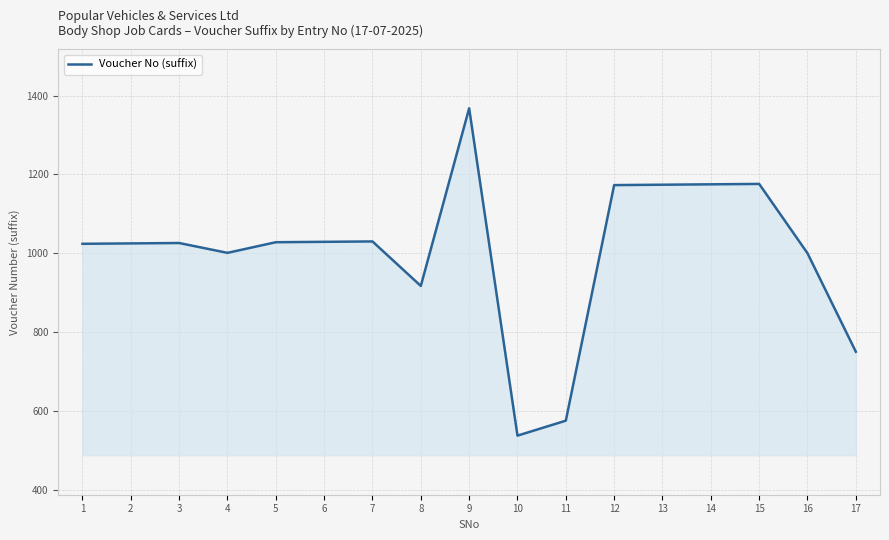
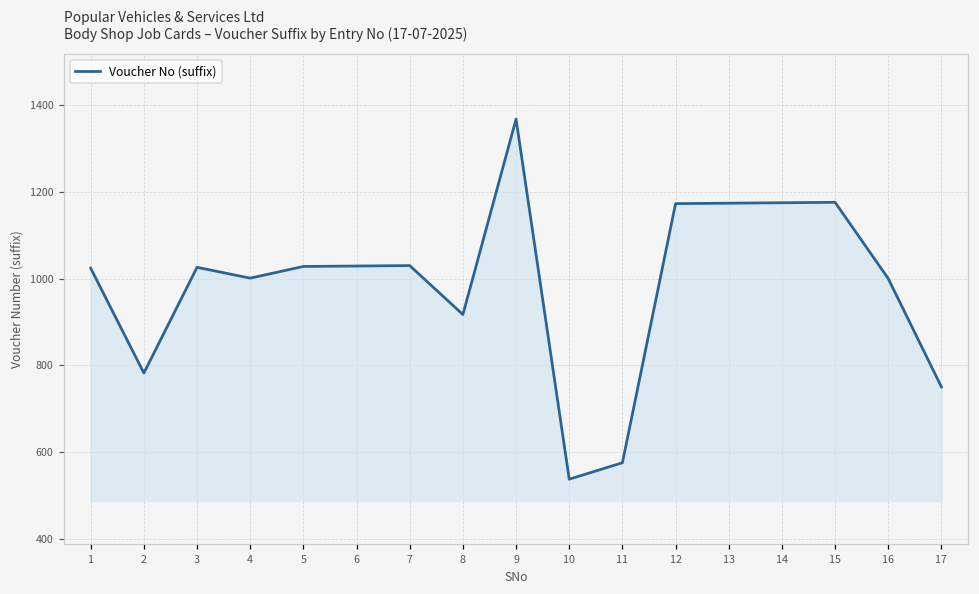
2: 1030 -> 780
